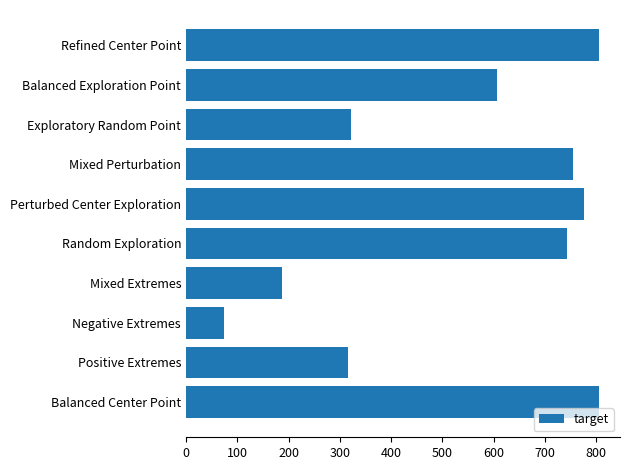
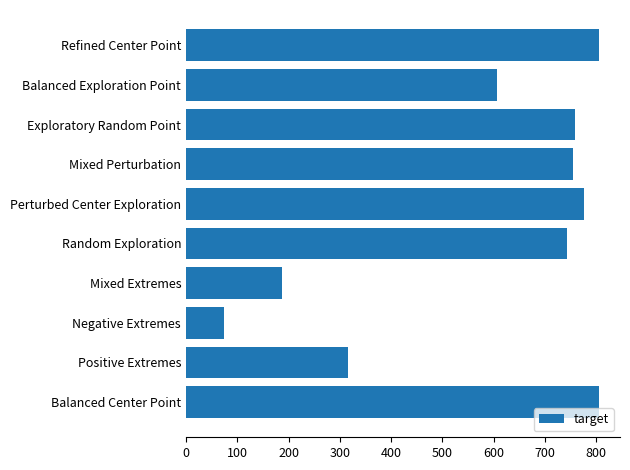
Exploratory Random Point: 320 -> 760
